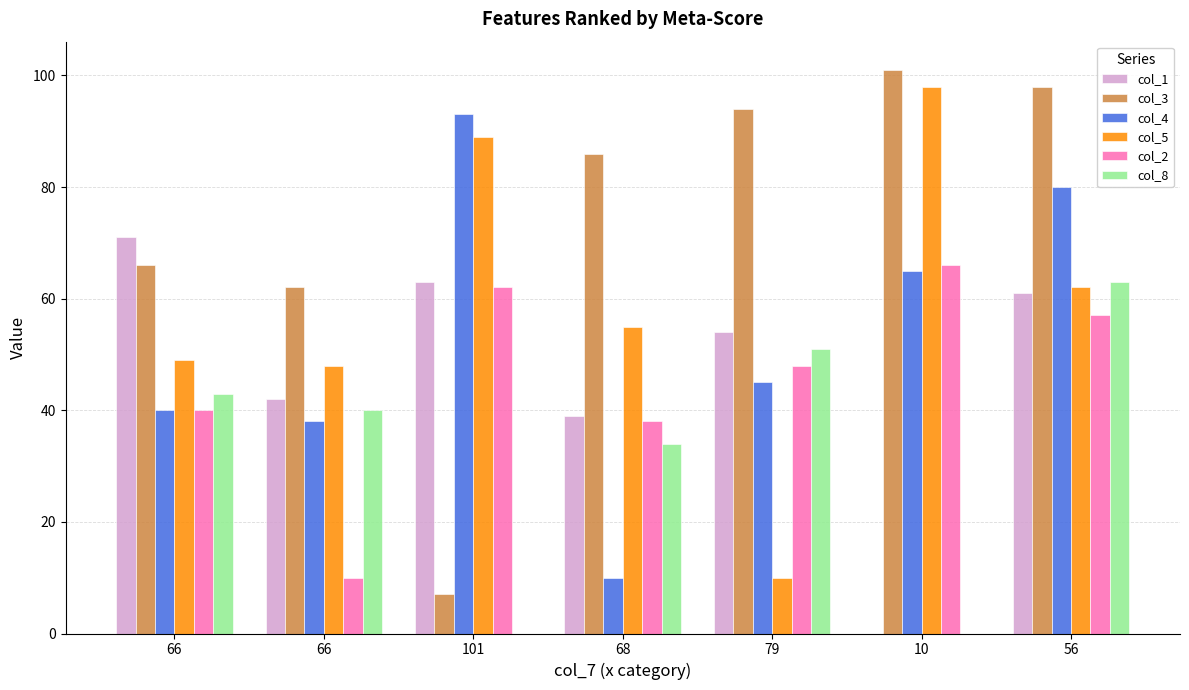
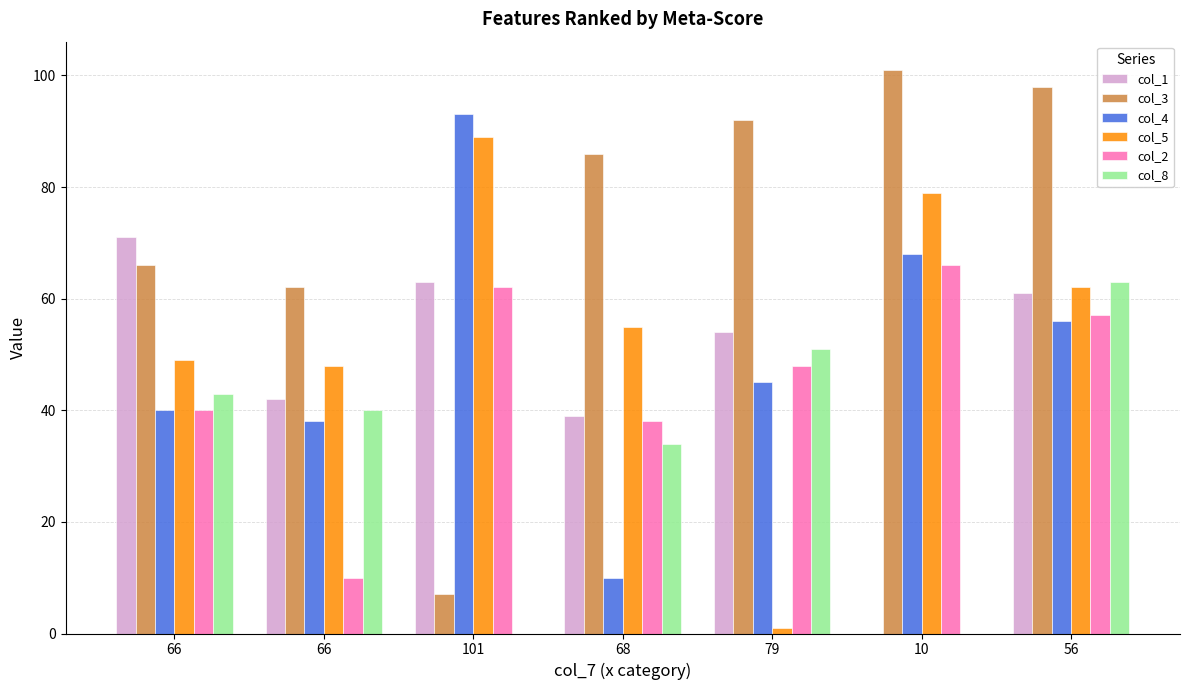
col_3, 79: 94 -> 92
col_5, 79: 10 -> 1
col_4, 10: 65 -> 68
col_5, 10: 98 -> 79
col_4, 56: 80 -> 56
